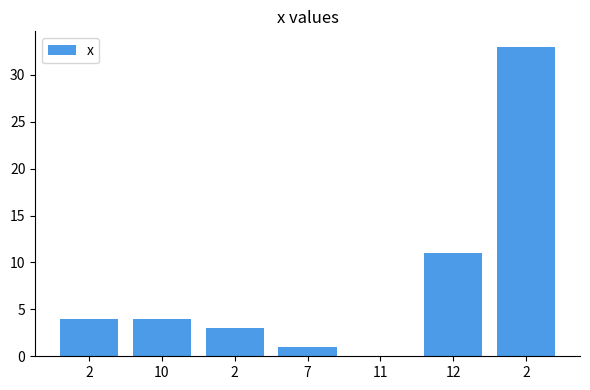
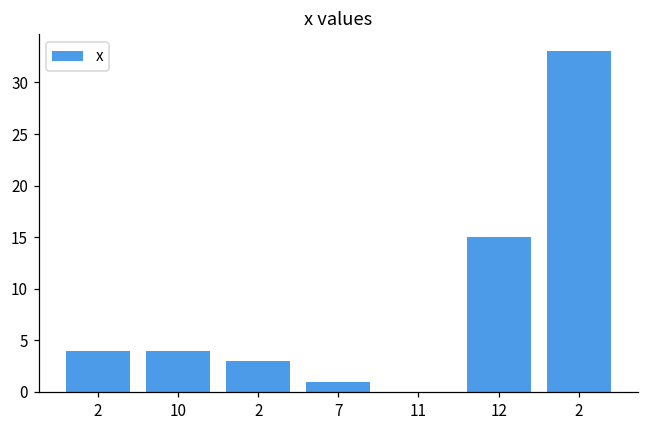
12: 11 -> 15
